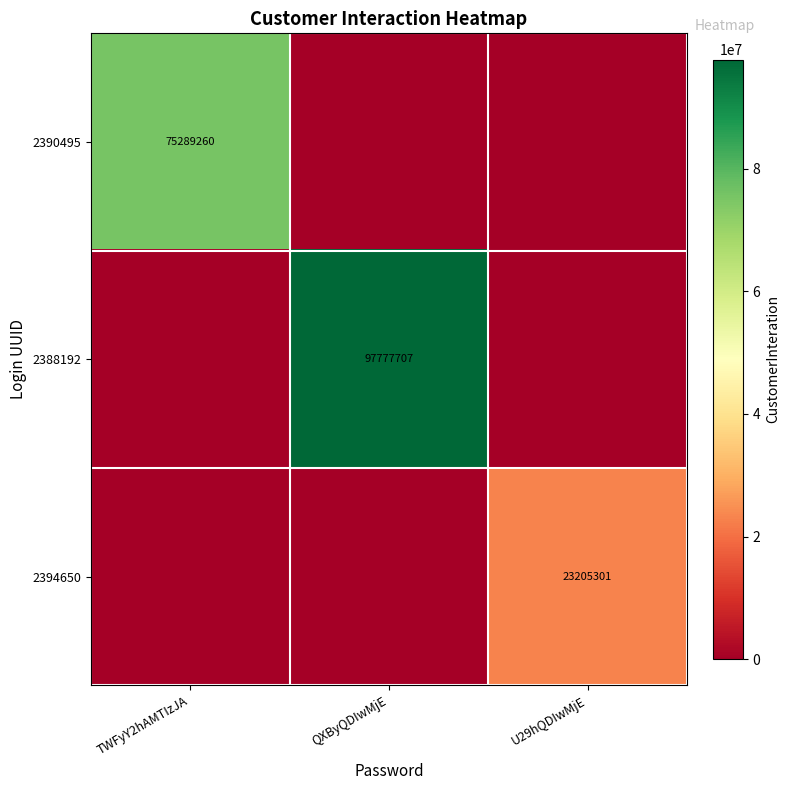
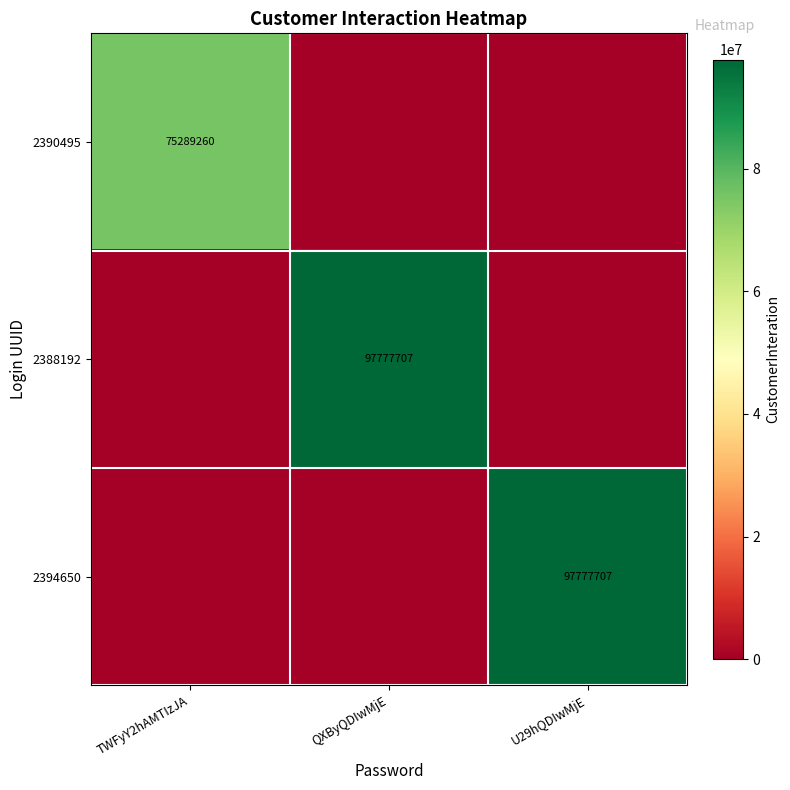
2394650, U29hQDIwMjE: 23205301 -> 97777707
